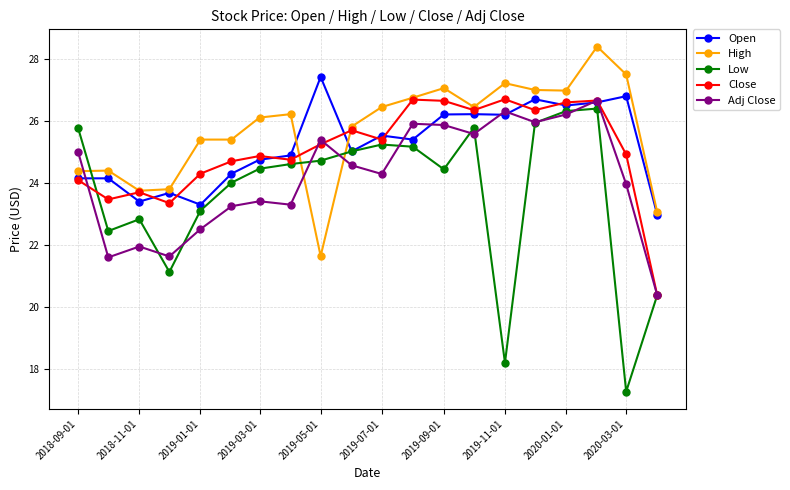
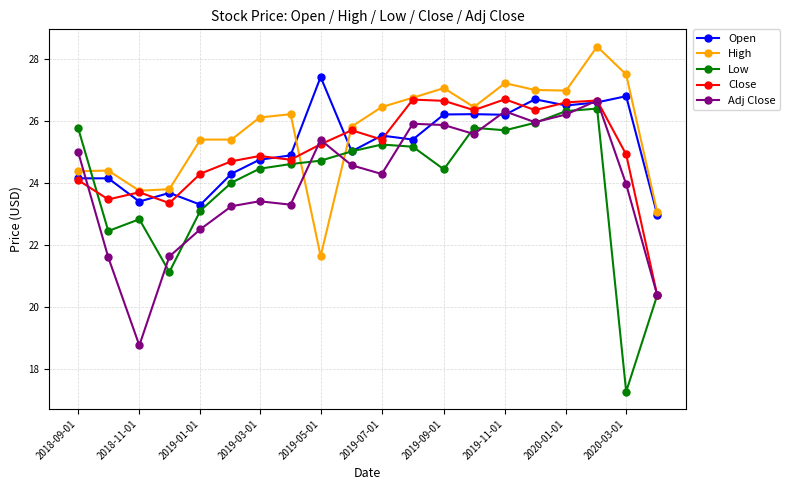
Adj Close, 2018-11-01: 22.0 -> 18.8
Low, 2019-11-01: 18.2 -> 25.7
